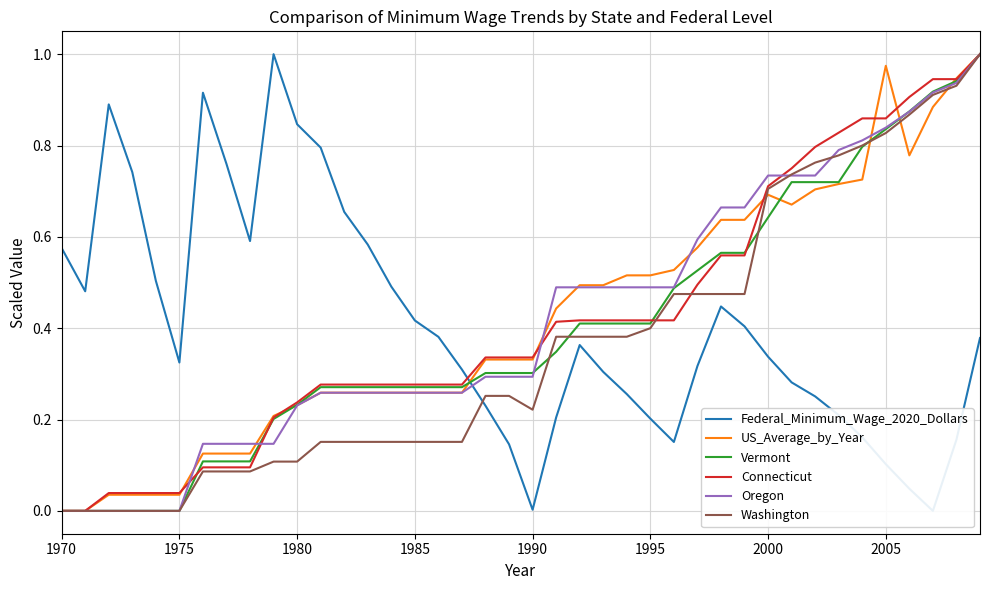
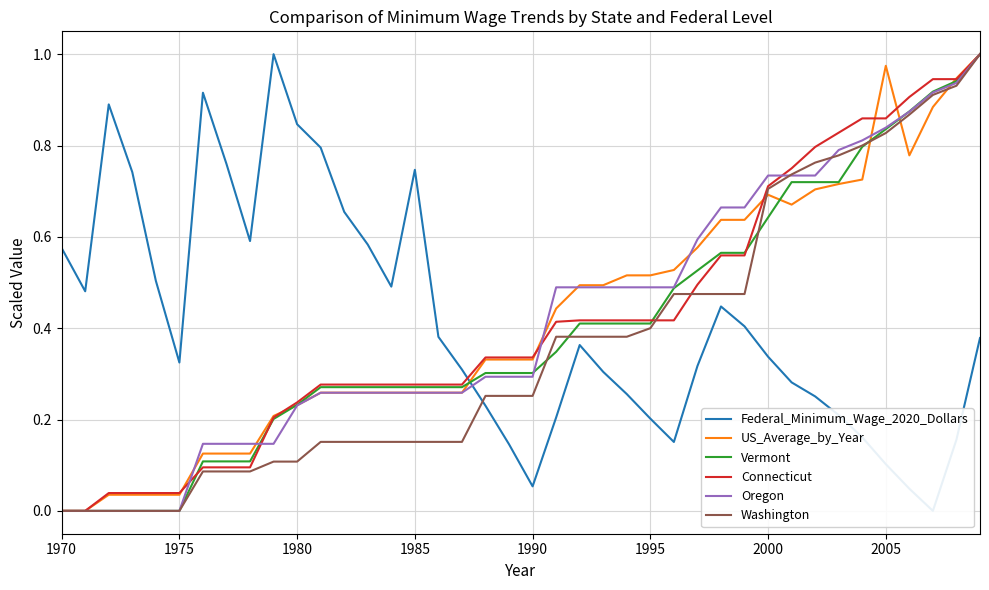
Federal_Minimum_Wage_2020_Dollars, 1985: 0.42 -> 0.75
Federal_Minimum_Wage_2020_Dollars, 1990: 0.00 -> 0.05
Washington, 1990: 0.22 -> 0.25
